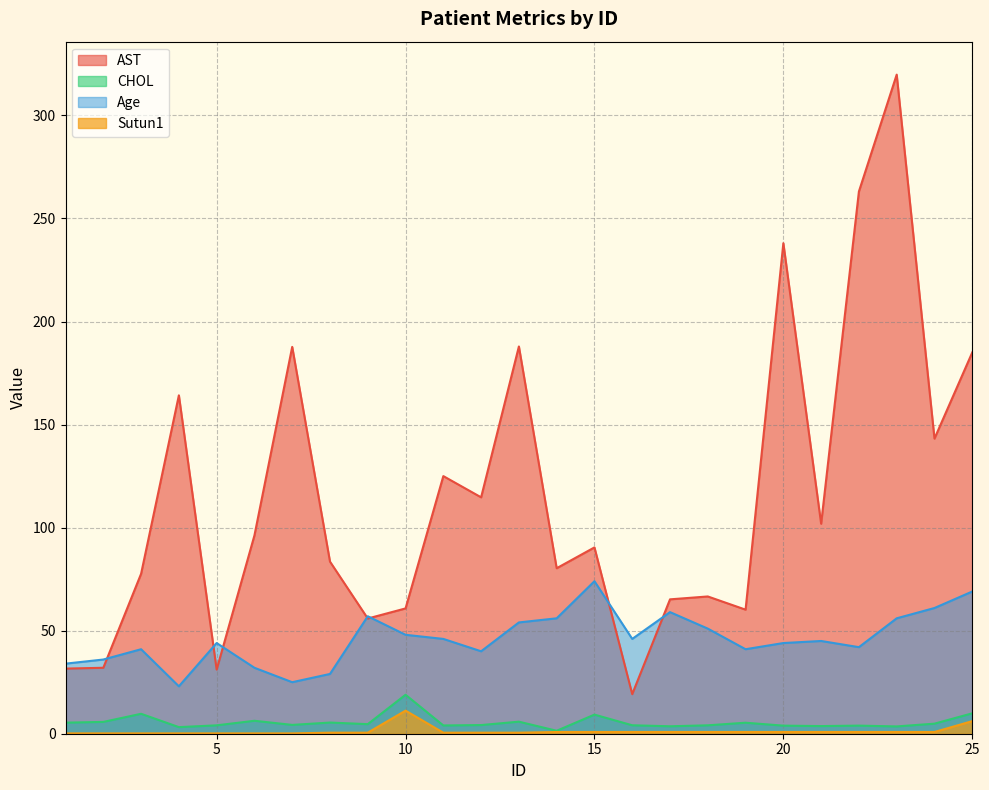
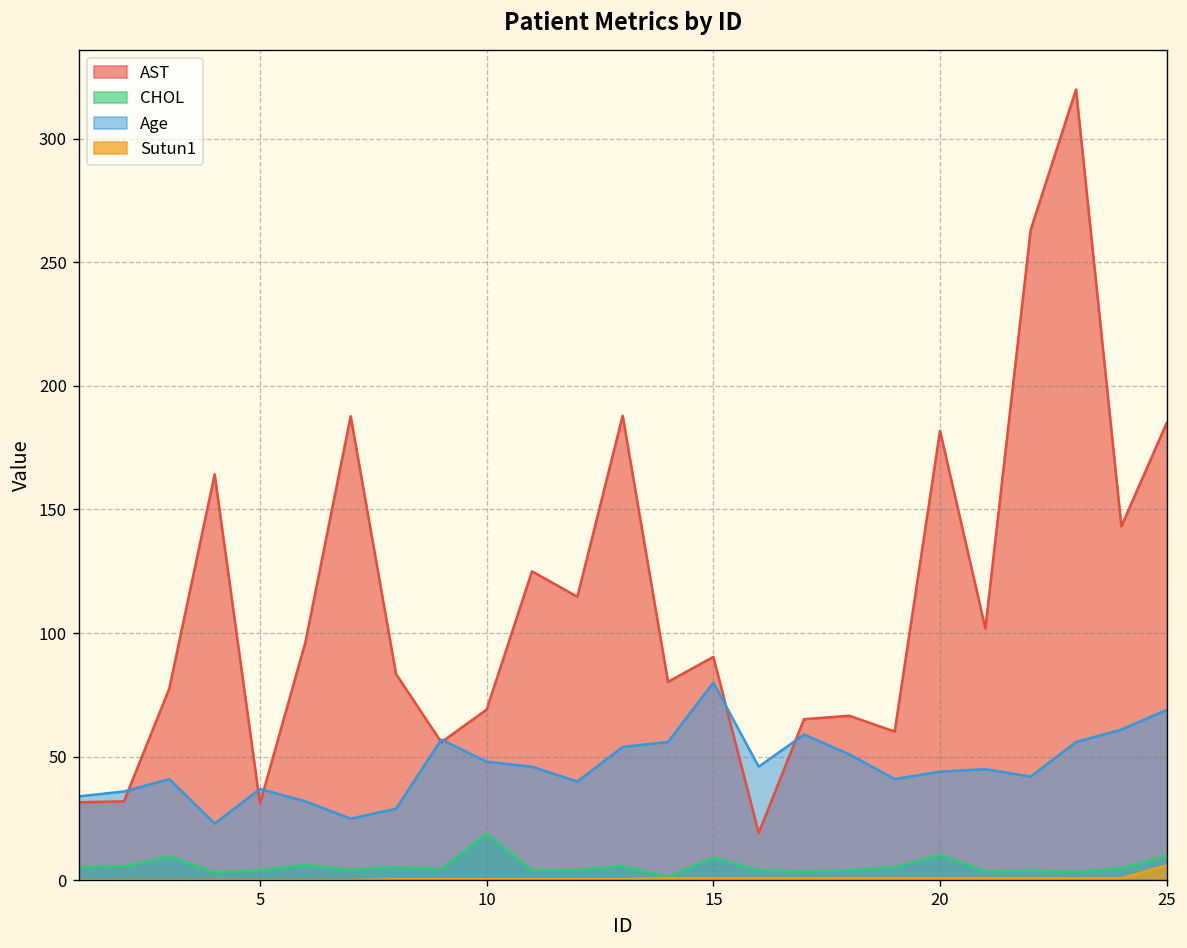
Age, 5: 44 -> 37
AST, 10: 61 -> 69
Sutun1, 10: 11 -> 1
Age, 15: 74 -> 80
AST, 20: 238 -> 182
CHOL, 20: 4 -> 10
